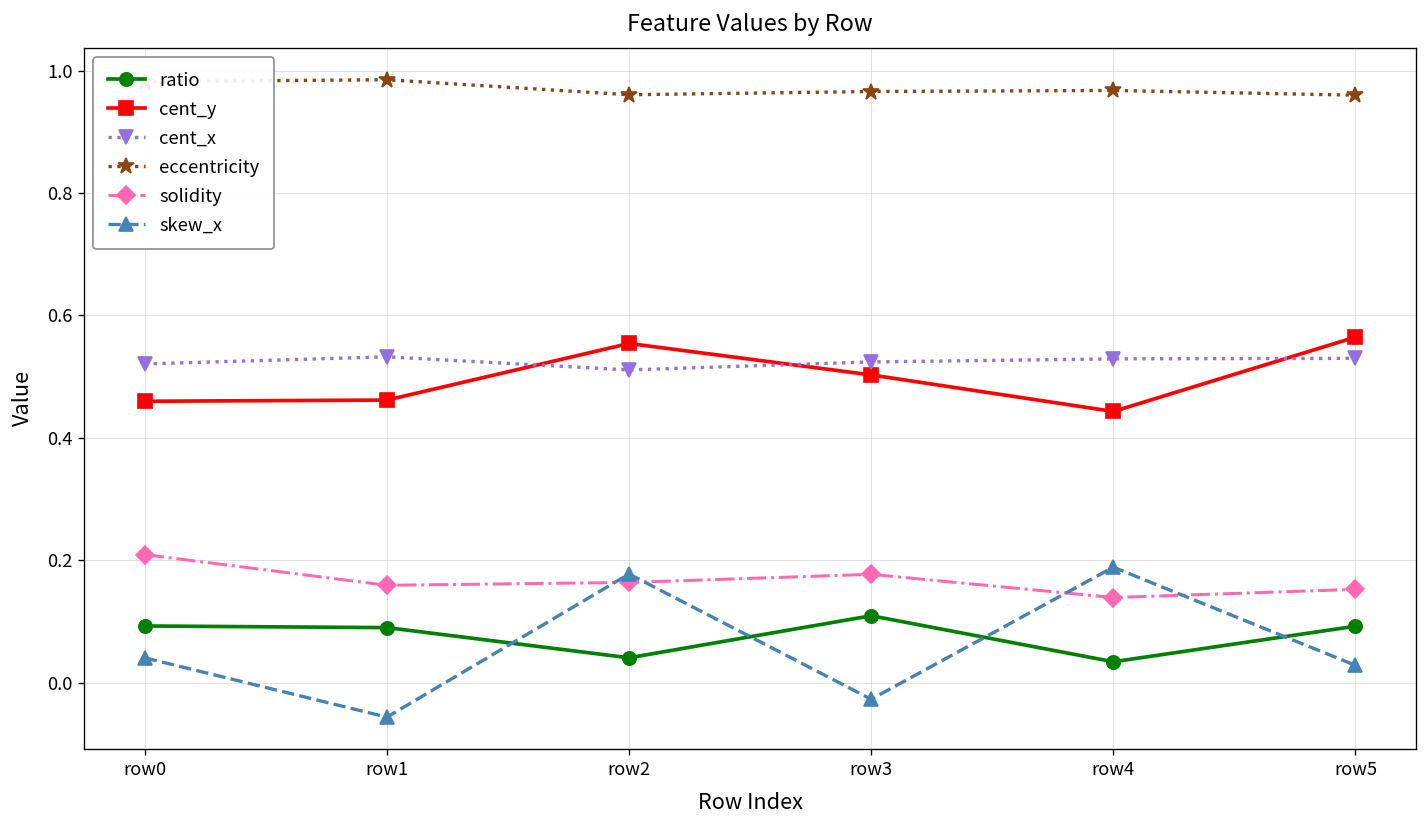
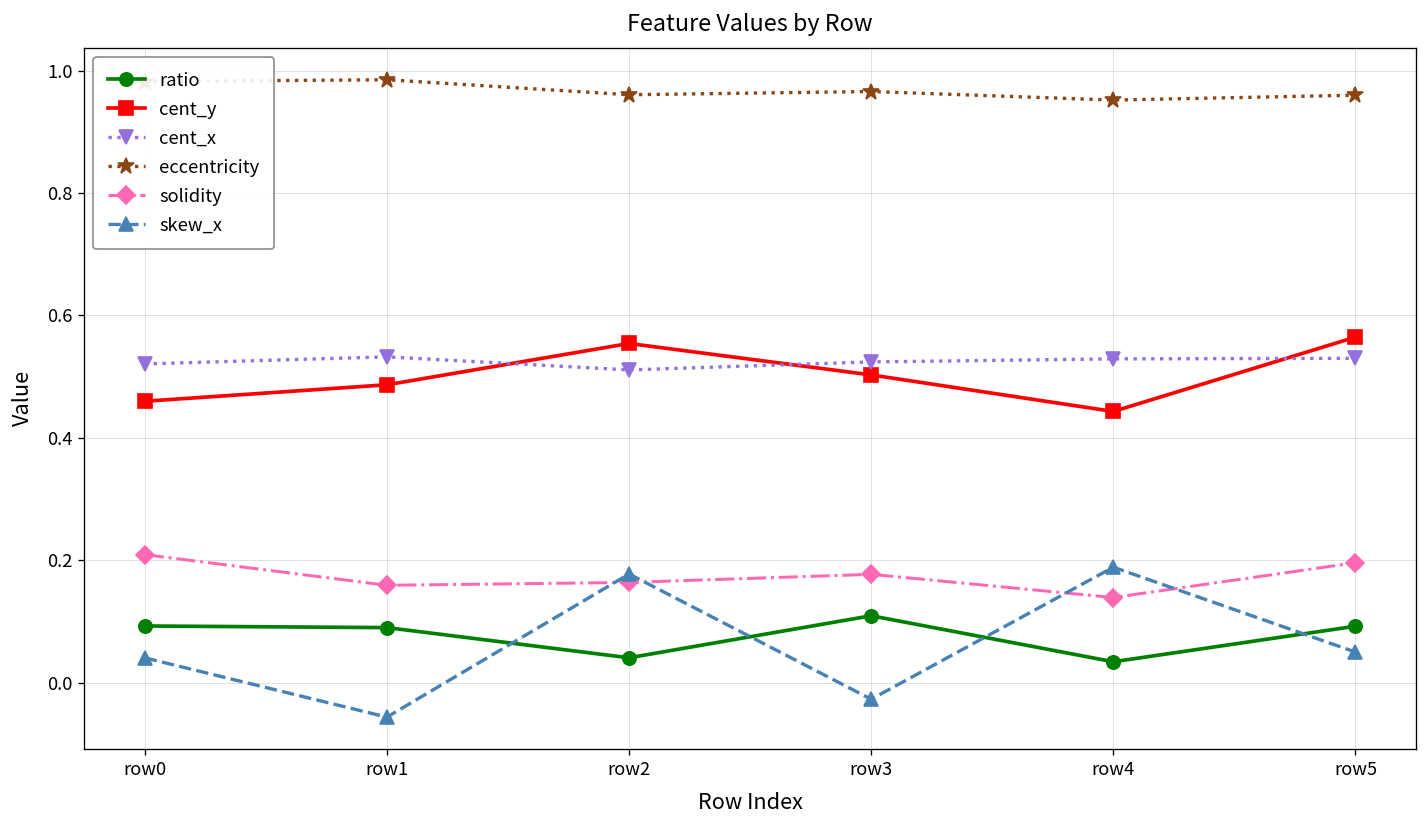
cent_y, row1: 0.46 -> 0.49
eccentricity, row4: 0.97 -> 0.95
solidity, row5: 0.15 -> 0.20
skew_x, row5: 0.03 -> 0.05
